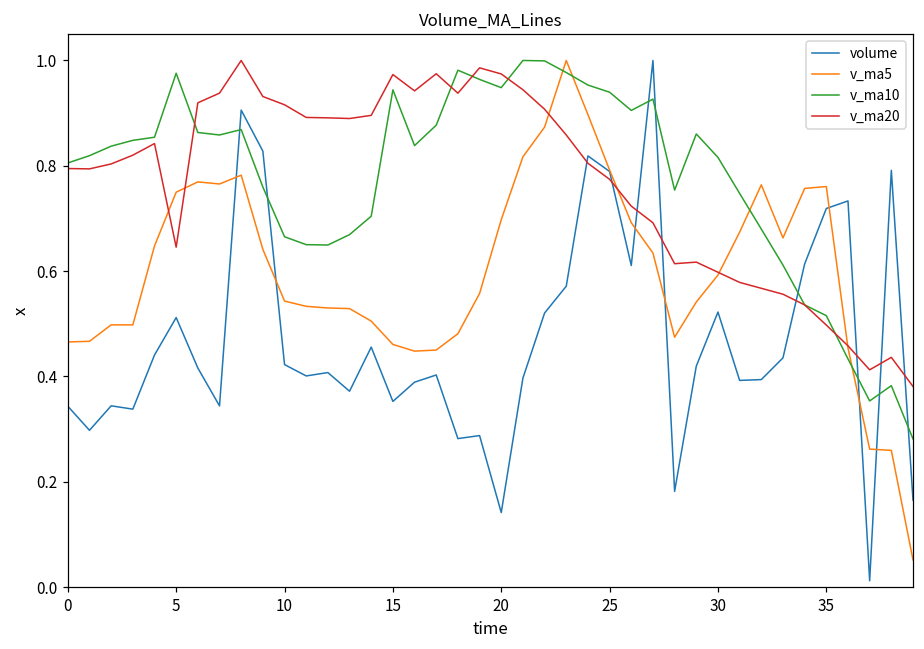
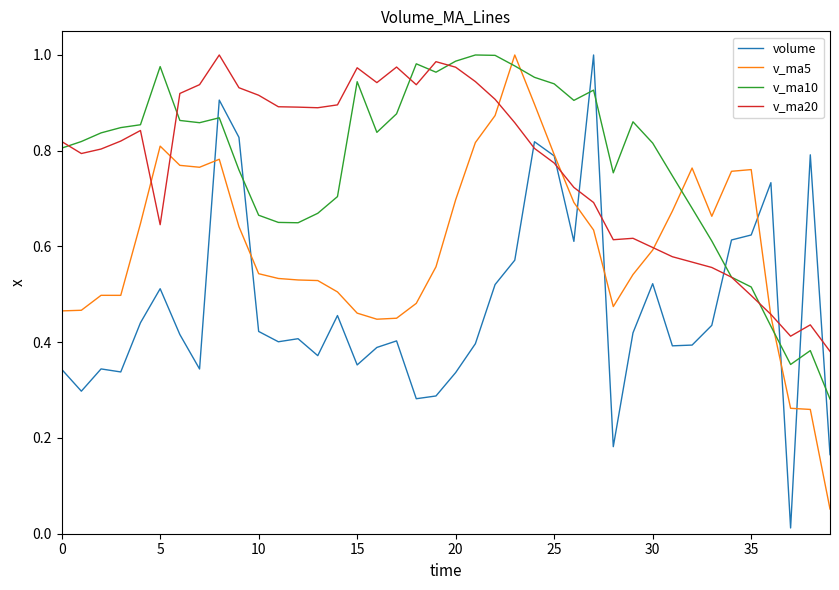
v_ma20, 0: 0.79 -> 0.82
v_ma5, 5: 0.75 -> 0.81
volume, 20: 0.14 -> 0.34
v_ma10, 20: 0.95 -> 0.99
volume, 35: 0.72 -> 0.62
